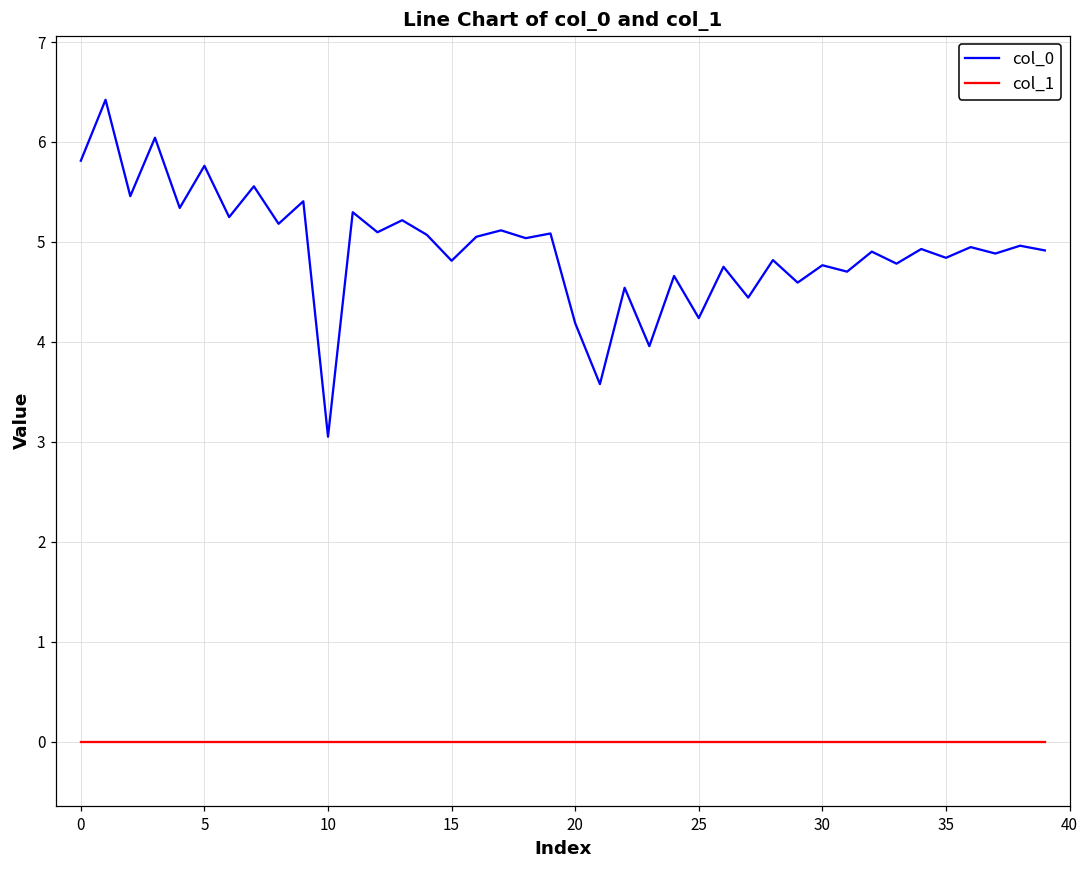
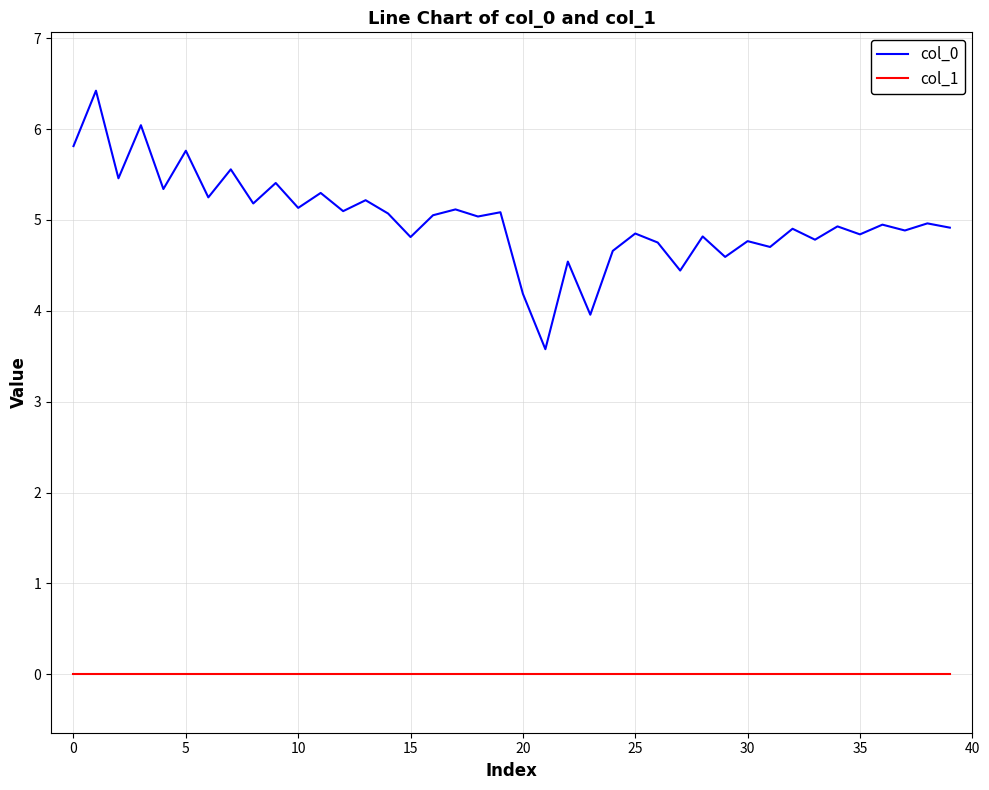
col_0, 10: 3.1 -> 5.1
col_0, 25: 4.2 -> 4.9
